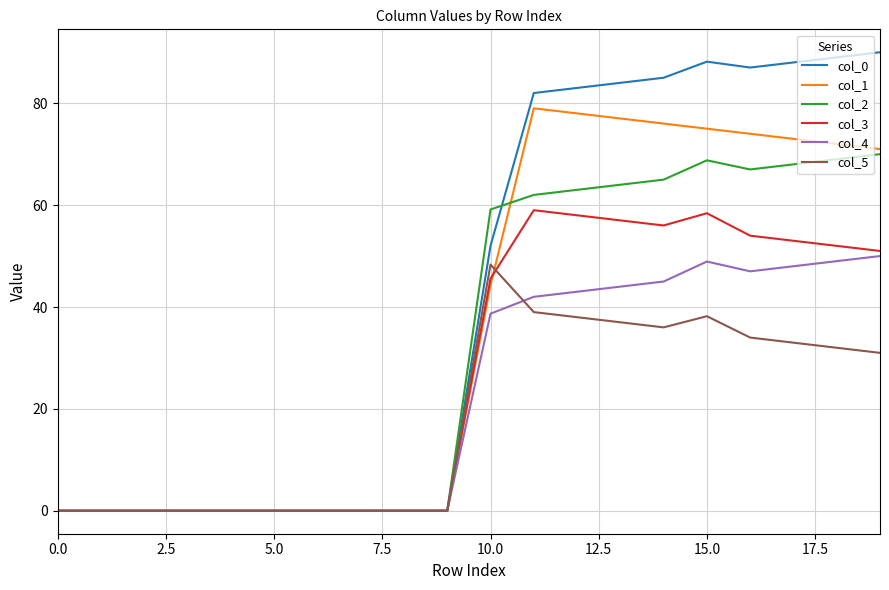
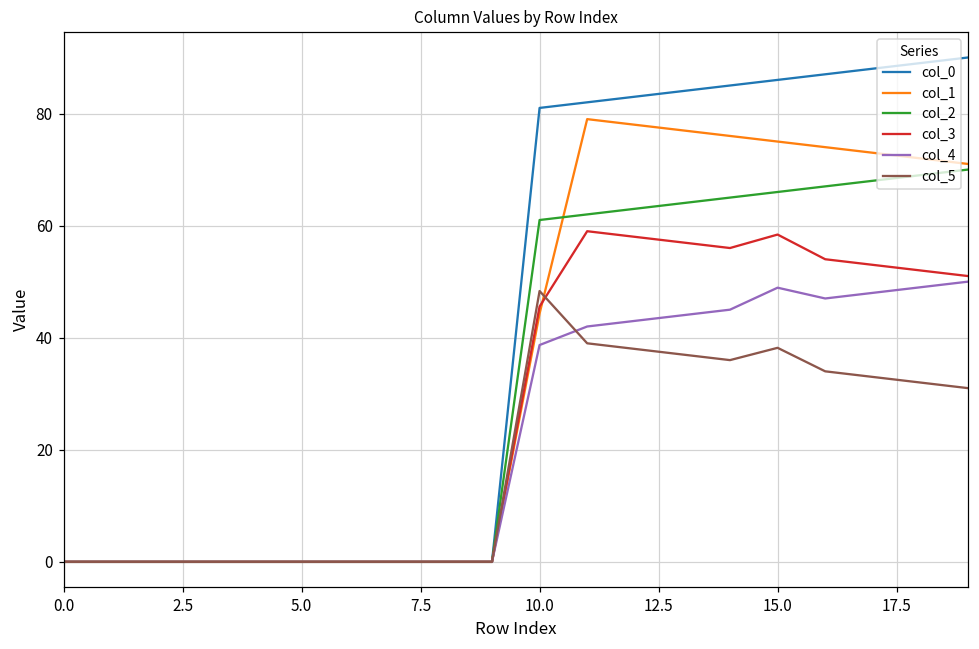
col_0, 10.0: 52 -> 81
col_2, 10.0: 59 -> 61
col_0, 15.0: 88 -> 86
col_2, 15.0: 69 -> 66
